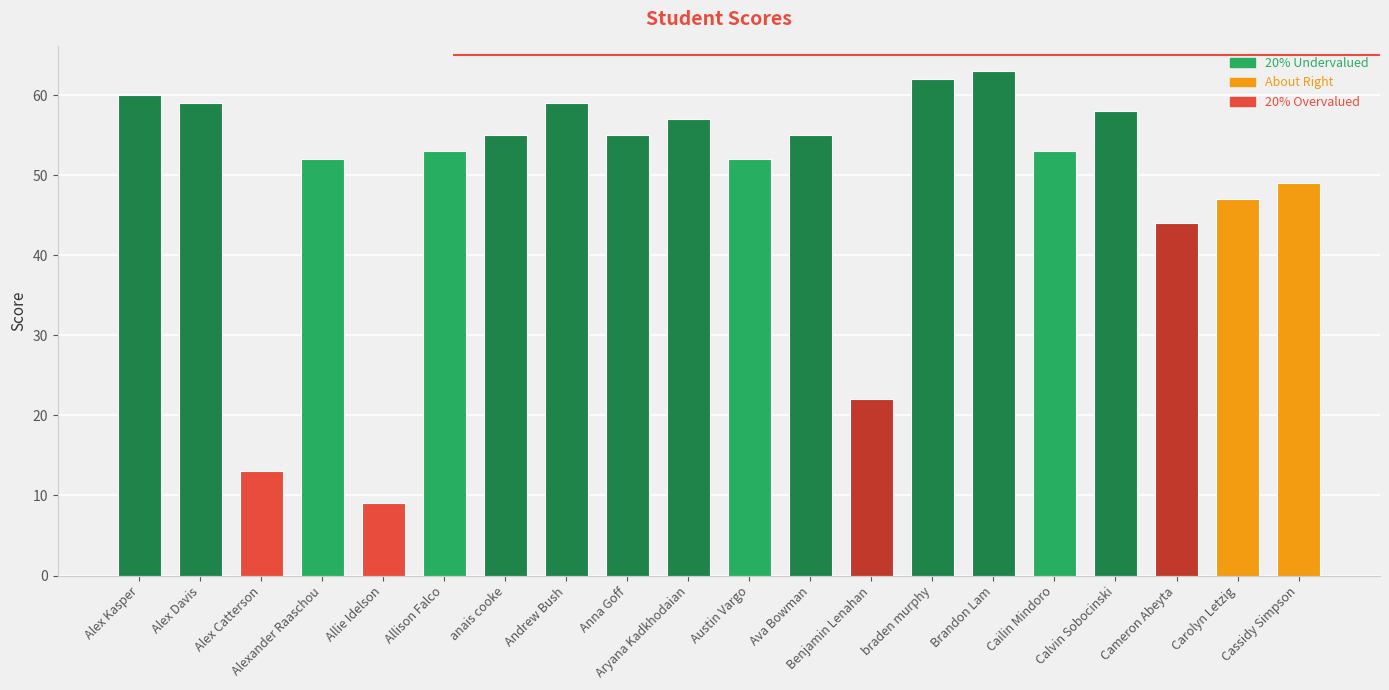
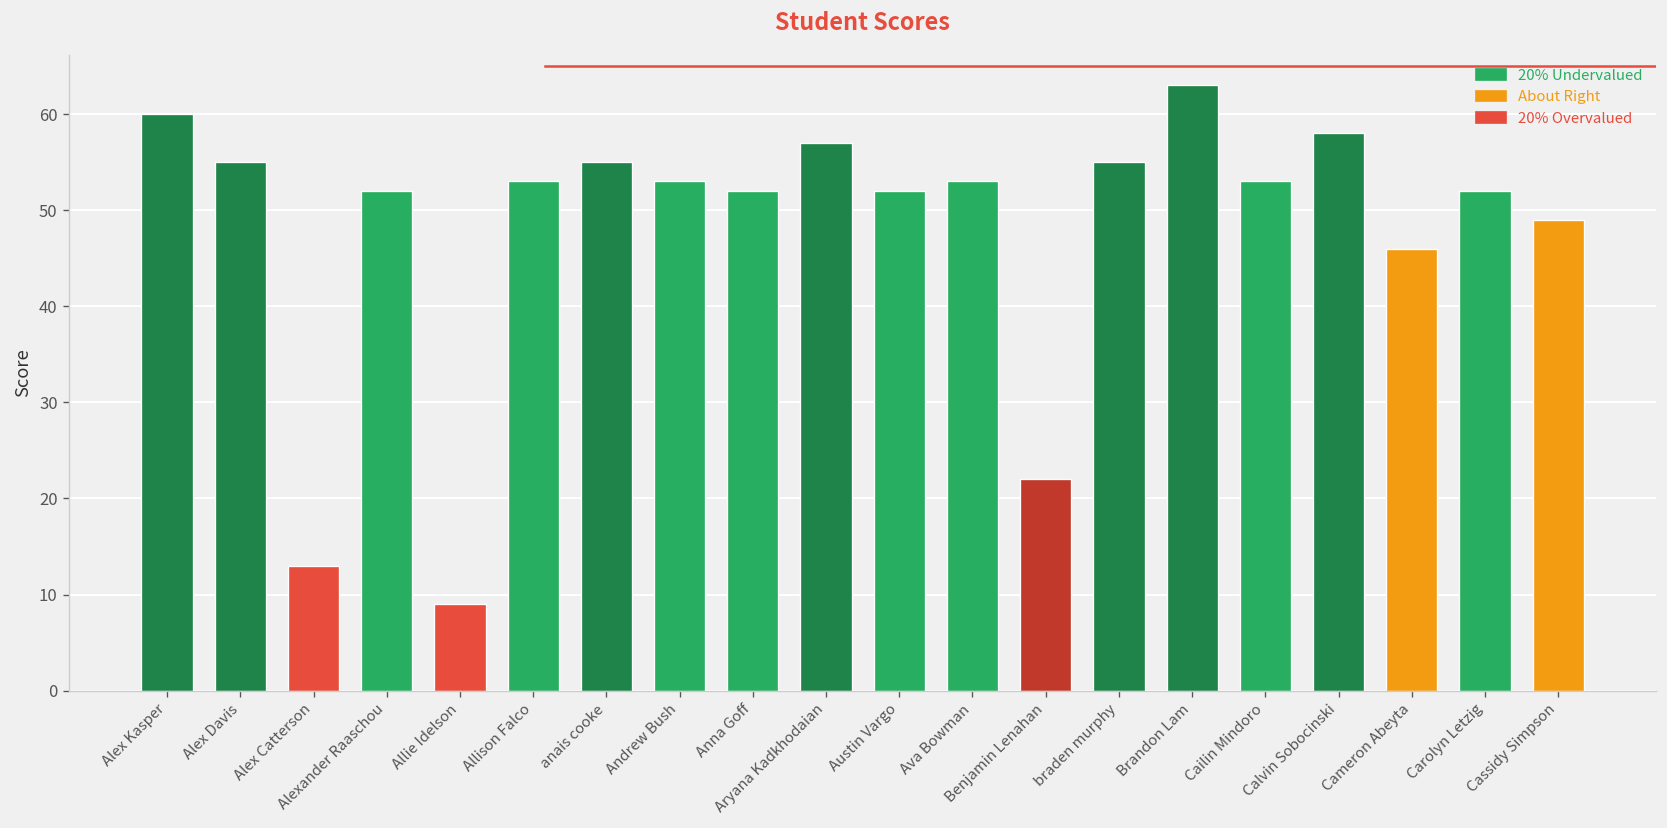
Alex Davis: 59 -> 55
Andrew Bush: 59 -> 53
Anna Goff: 55 -> 52
Ava Bowman: 55 -> 53
braden murphy: 62 -> 55
Cameron Abeyta: 44 -> 46
Carolyn Letzig: 47 -> 52
